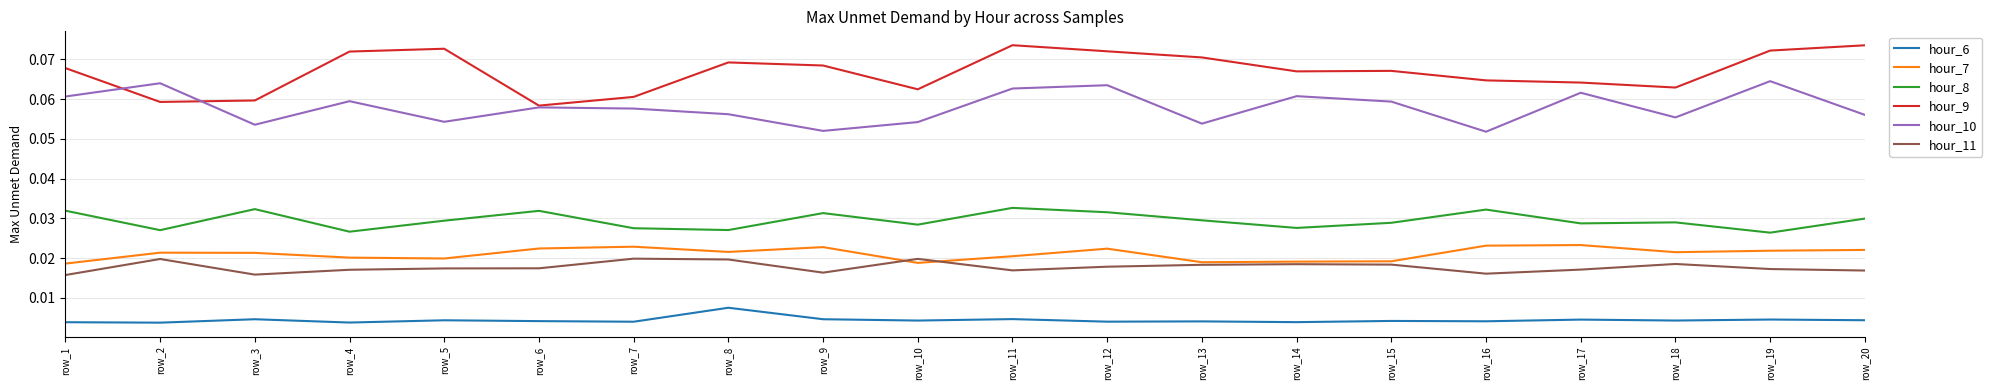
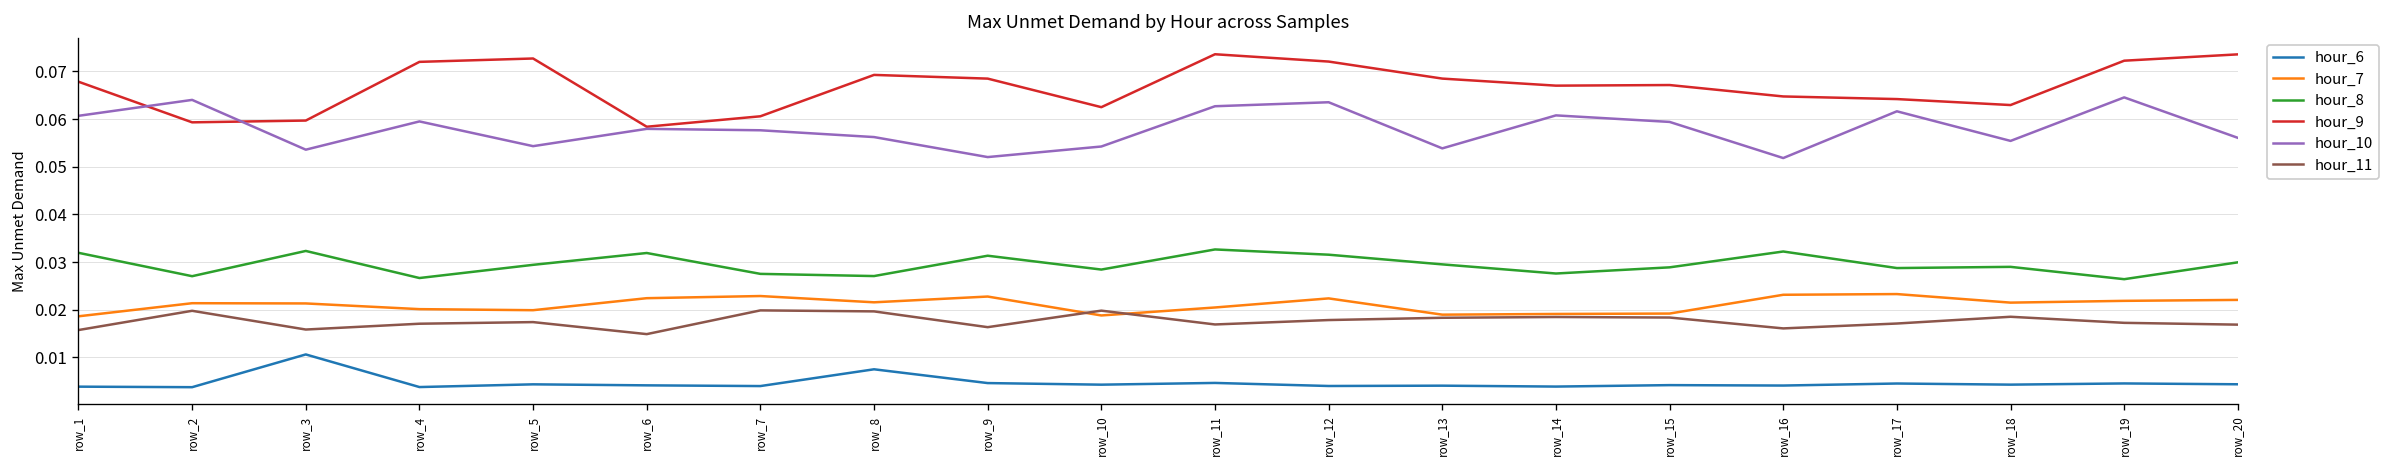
hour_6, row_3: 0.005 -> 0.011
hour_11, row_6: 0.017 -> 0.015
hour_9, row_13: 0.071 -> 0.068
